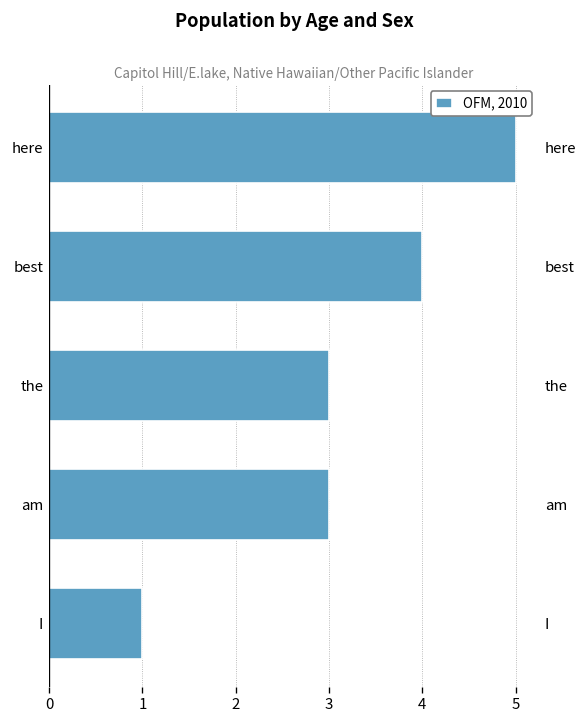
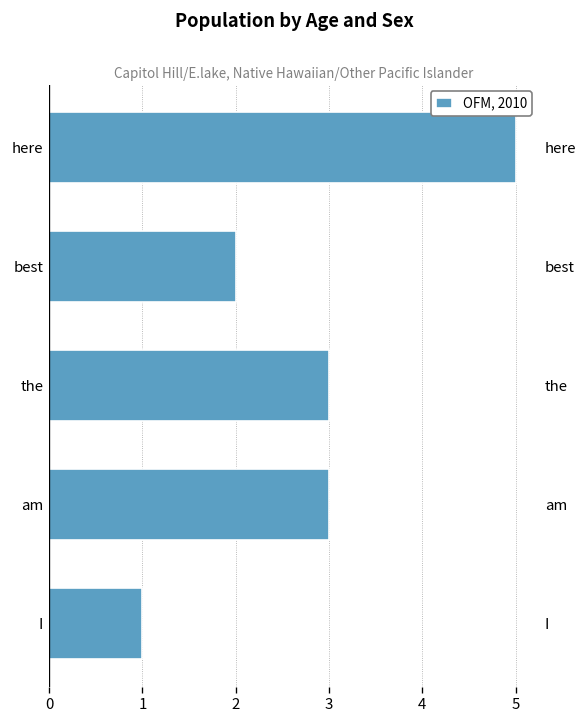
best: 4 -> 2
